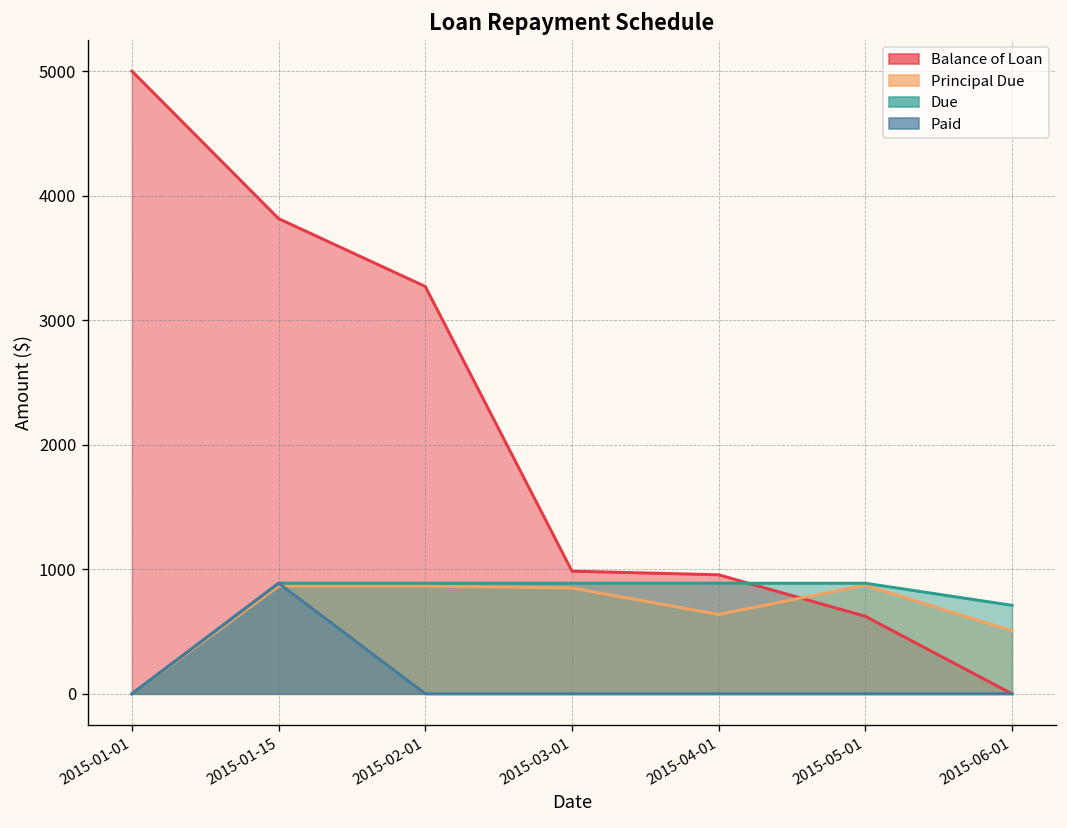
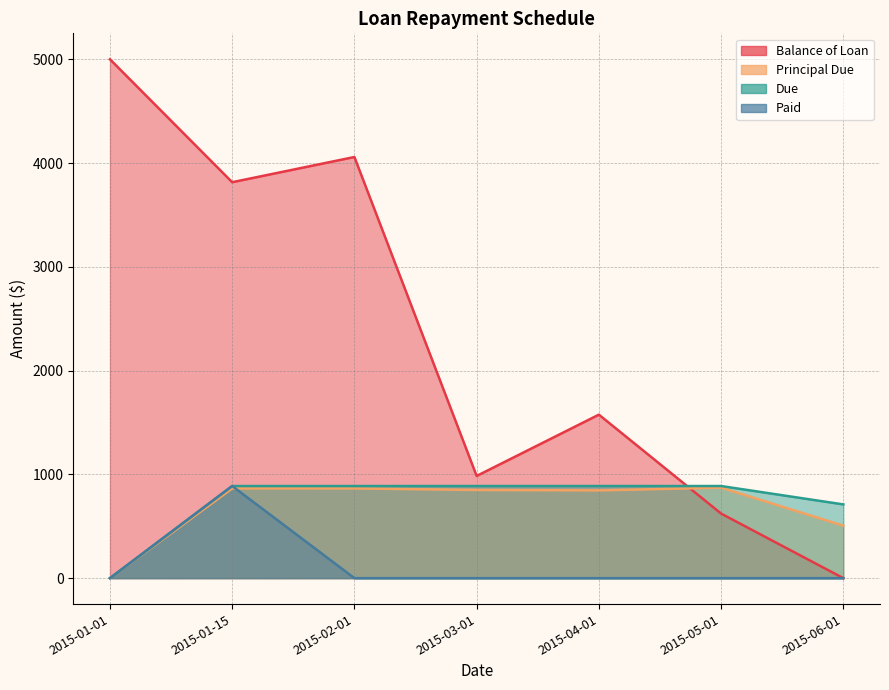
Balance of Loan, 2015-02-01: 3270 -> 4060
Balance of Loan, 2015-04-01: 960 -> 1580
Principal Due, 2015-04-01: 640 -> 850
